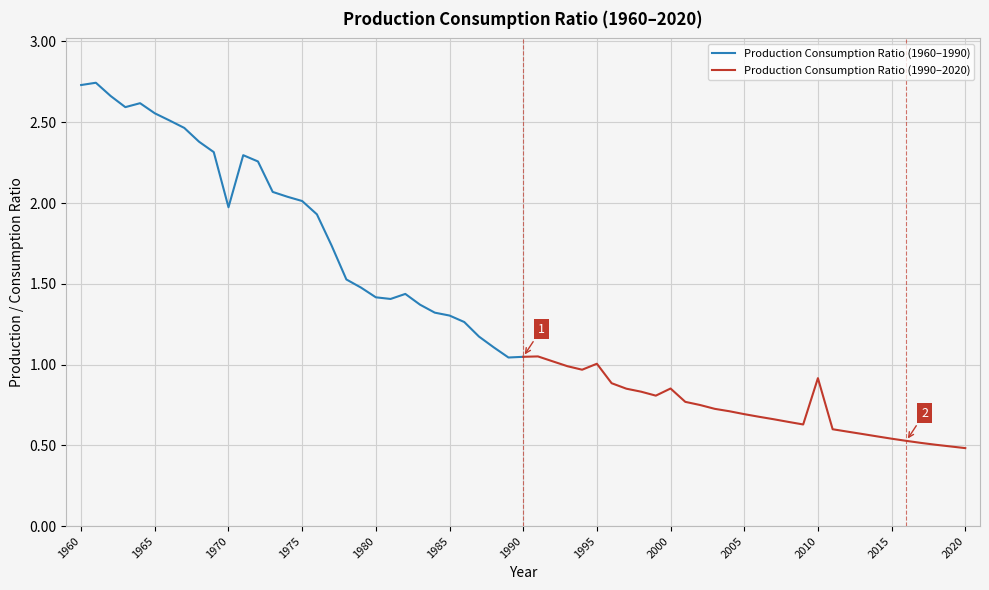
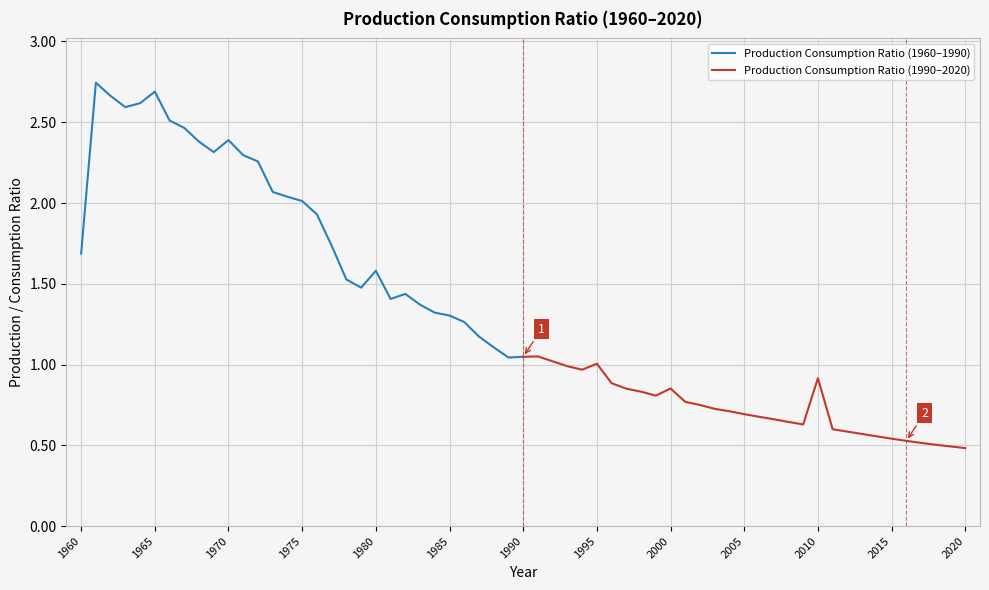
Production Consumption Ratio (1960–1990), 1960: 2.73 -> 1.69
Production Consumption Ratio (1960–1990), 1965: 2.56 -> 2.69
Production Consumption Ratio (1960–1990), 1970: 1.97 -> 2.39
Production Consumption Ratio (1960–1990), 1980: 1.42 -> 1.58
